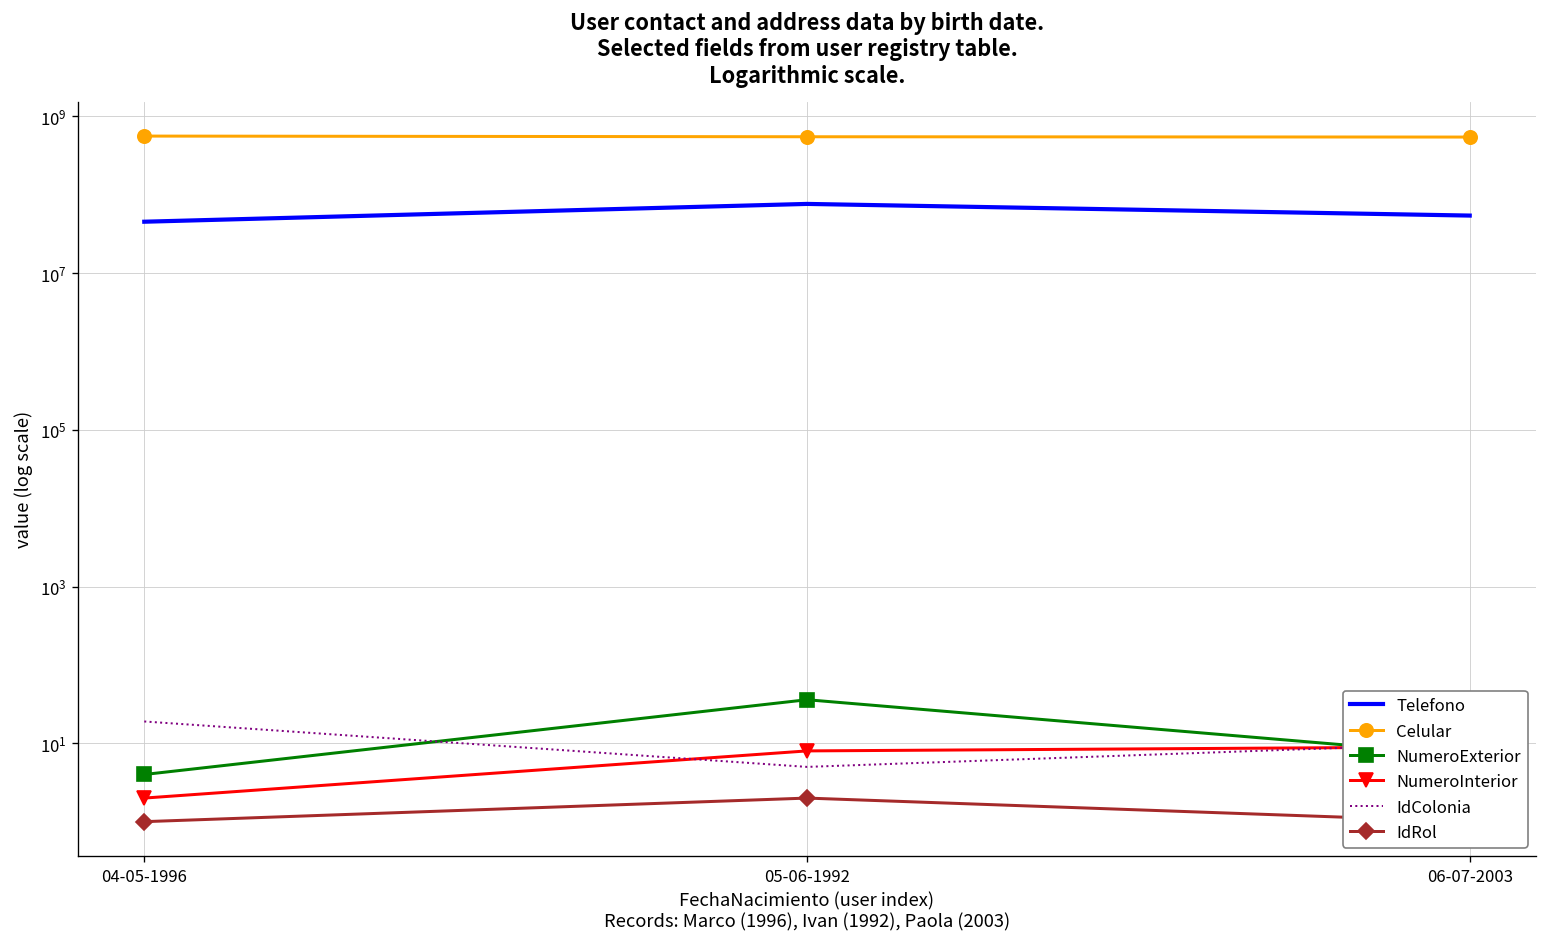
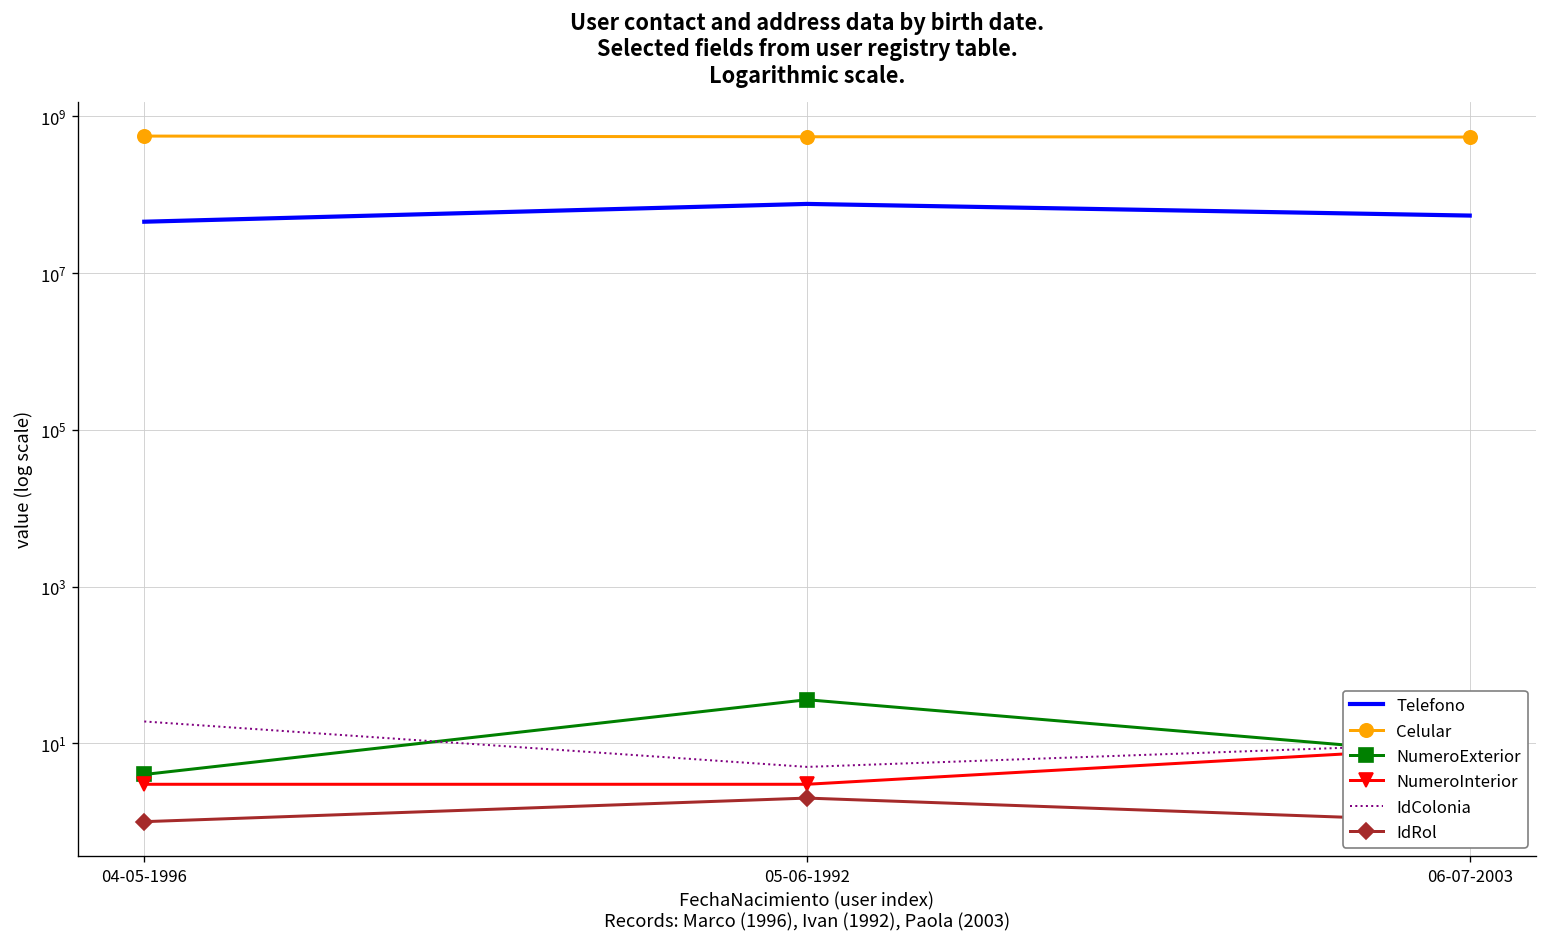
NumeroInterior, 04-05-1996: 2 -> 3
NumeroInterior, 05-06-1992: 8 -> 3
